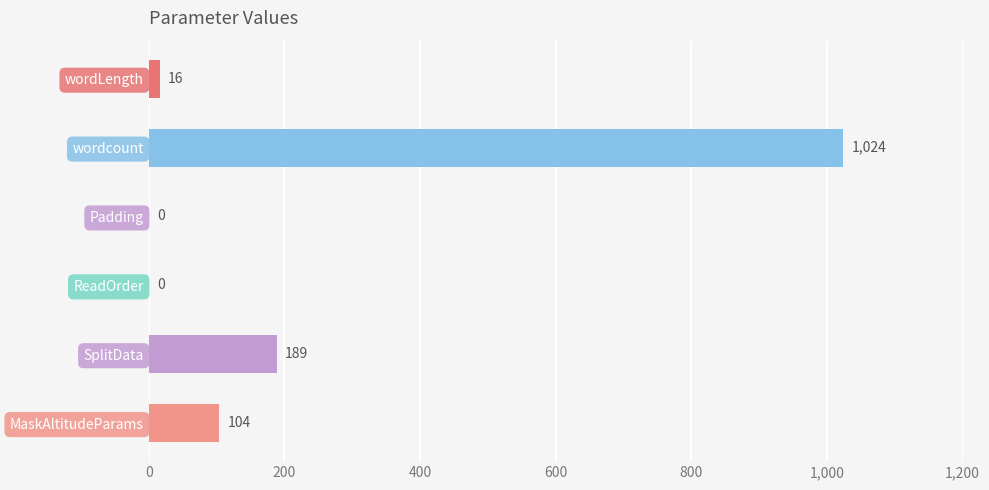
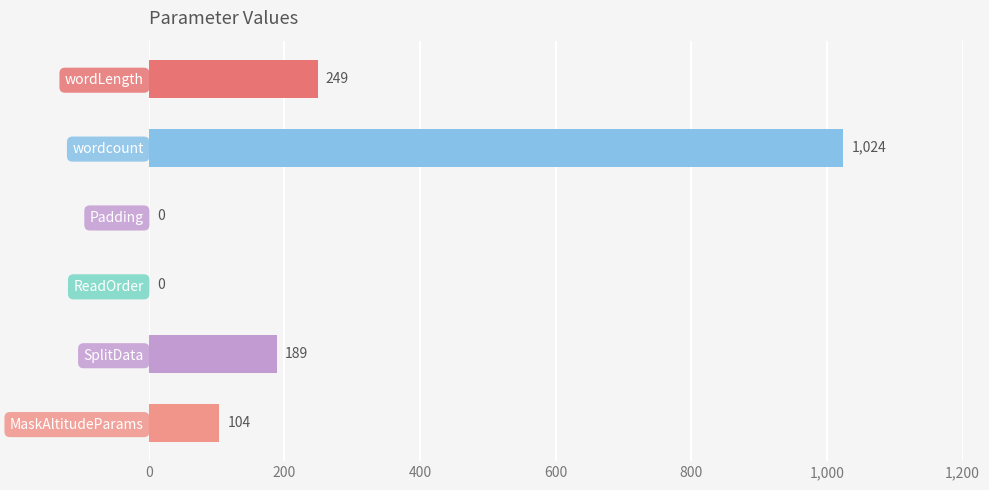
wordLength: 16 -> 249
